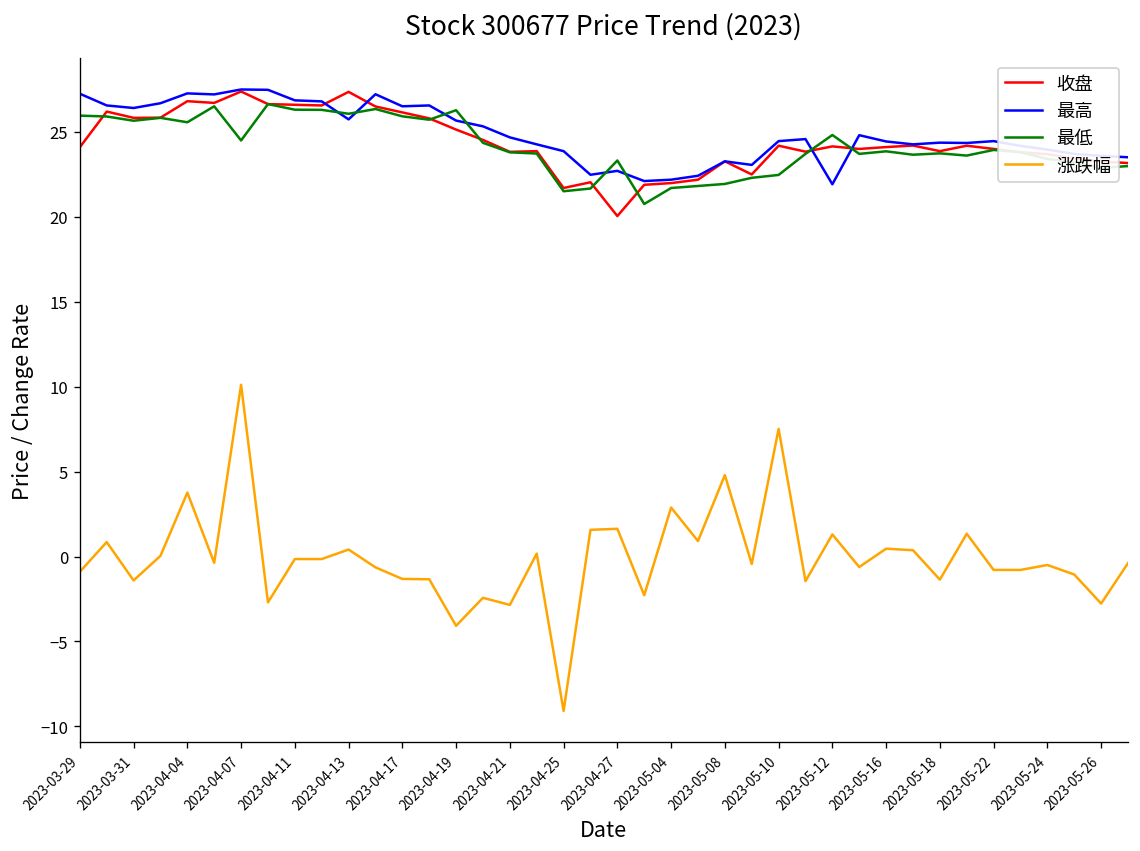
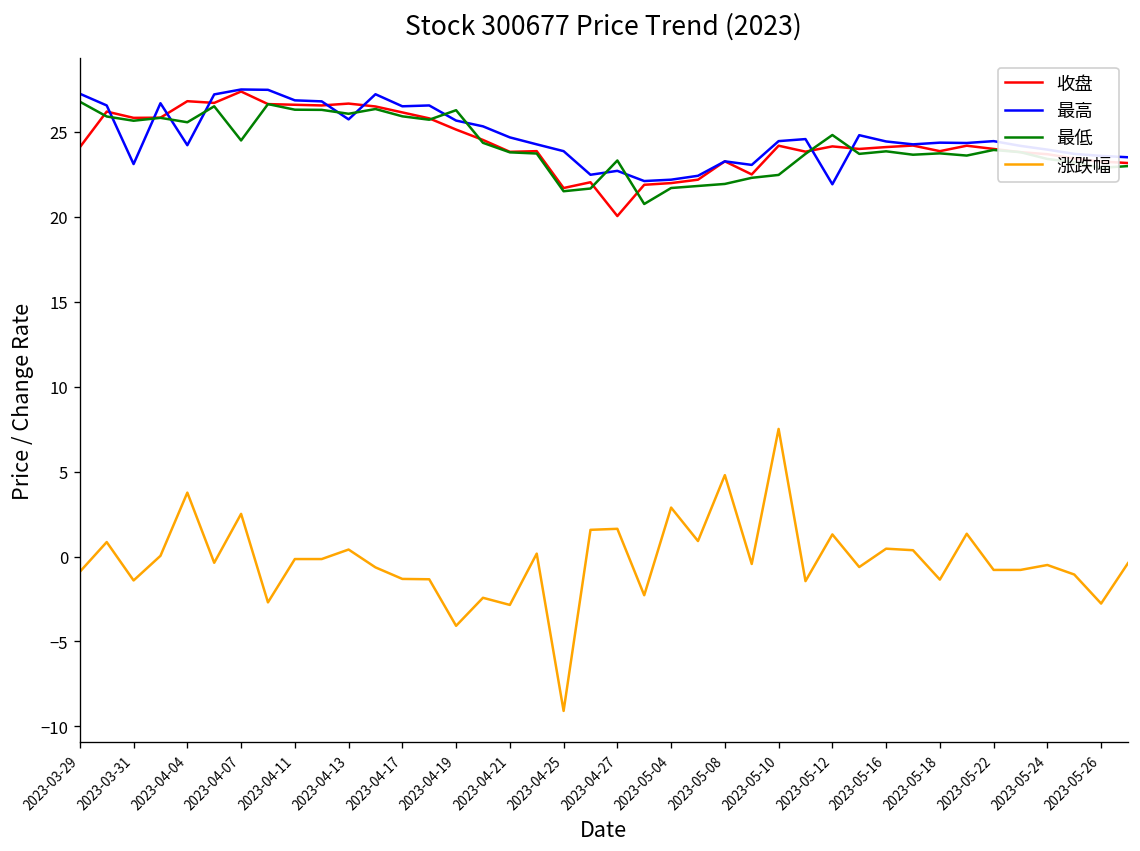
最低, 2023-03-29: 26.0 -> 26.8
最高, 2023-03-31: 26.4 -> 23.1
最高, 2023-04-04: 27.3 -> 24.2
涨跌幅, 2023-04-07: 10.1 -> 2.5
收盘, 2023-04-13: 27.4 -> 26.7
